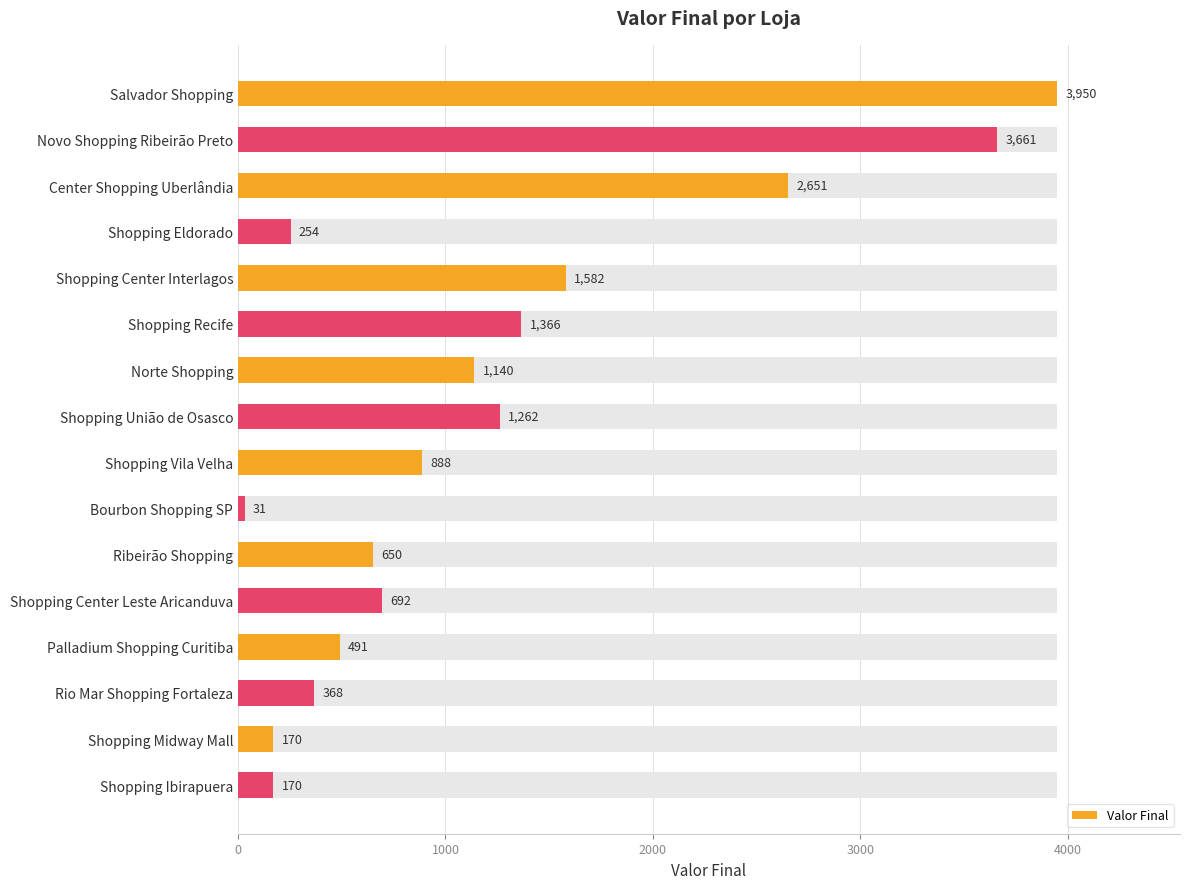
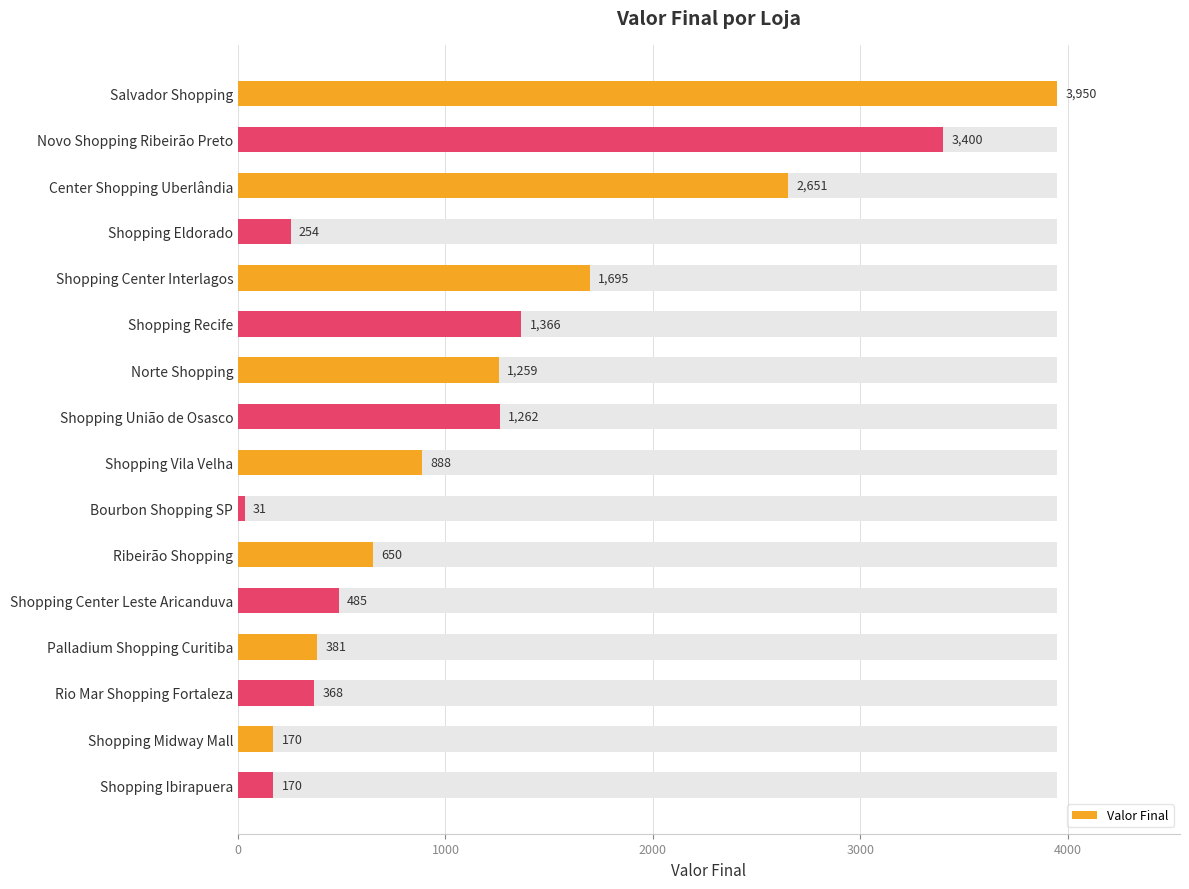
Valor Final, Novo Shopping Ribeirão Preto: 3,661 -> 3,400
Valor Final, Shopping Center Interlagos: 1,582 -> 1,695
Valor Final, Norte Shopping: 1,140 -> 1,259
Valor Final, Shopping Center Leste Aricanduva: 692 -> 485
Valor Final, Palladium Shopping Curitiba: 491 -> 381
